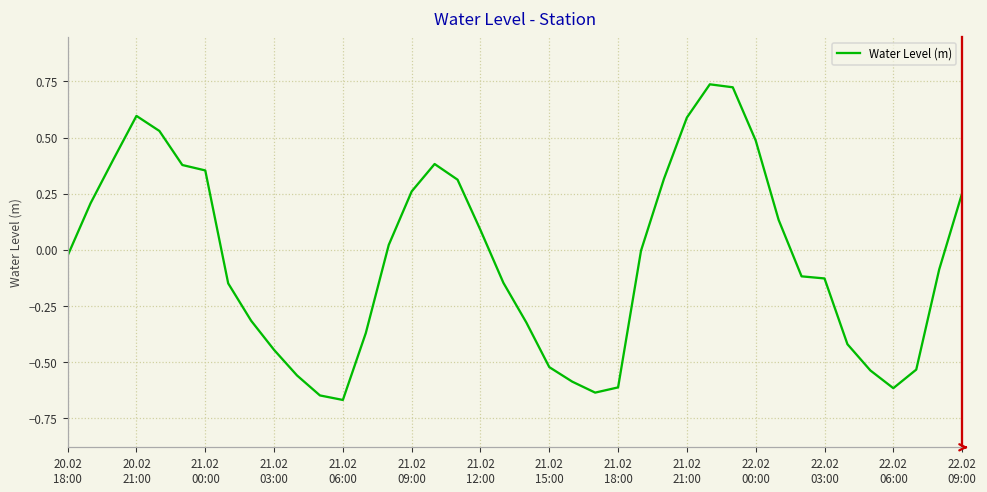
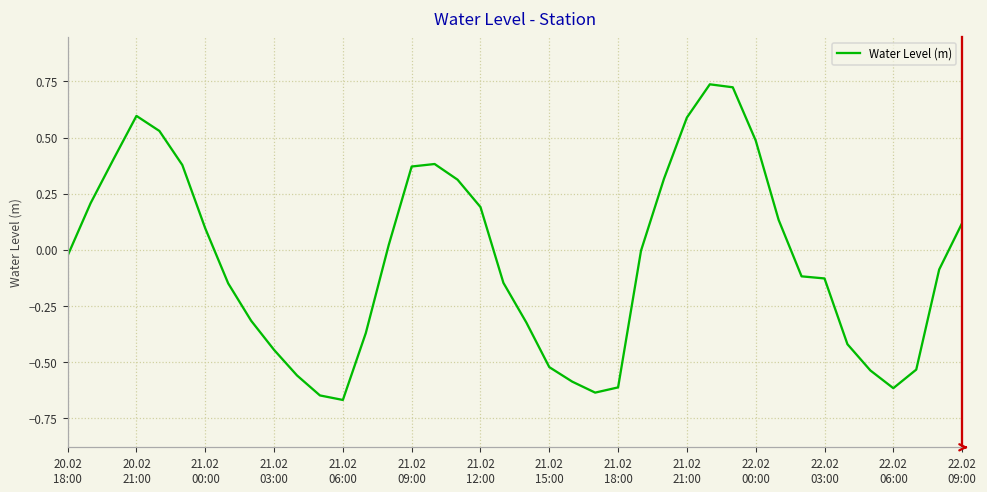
21.02 00:00: 0.35 -> 0.10
21.02 09:00: 0.26 -> 0.37
21.02 12:00: 0.09 -> 0.19
22.02 09:00: 0.25 -> 0.12
